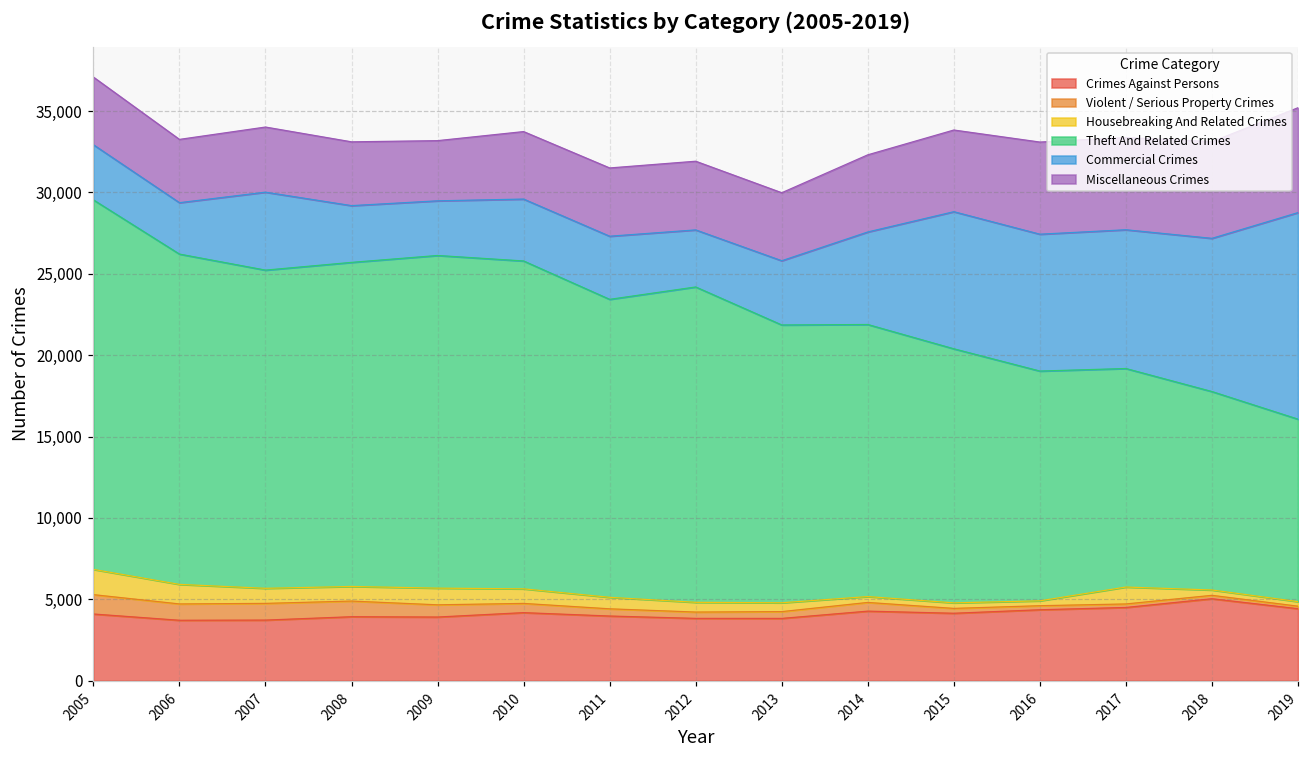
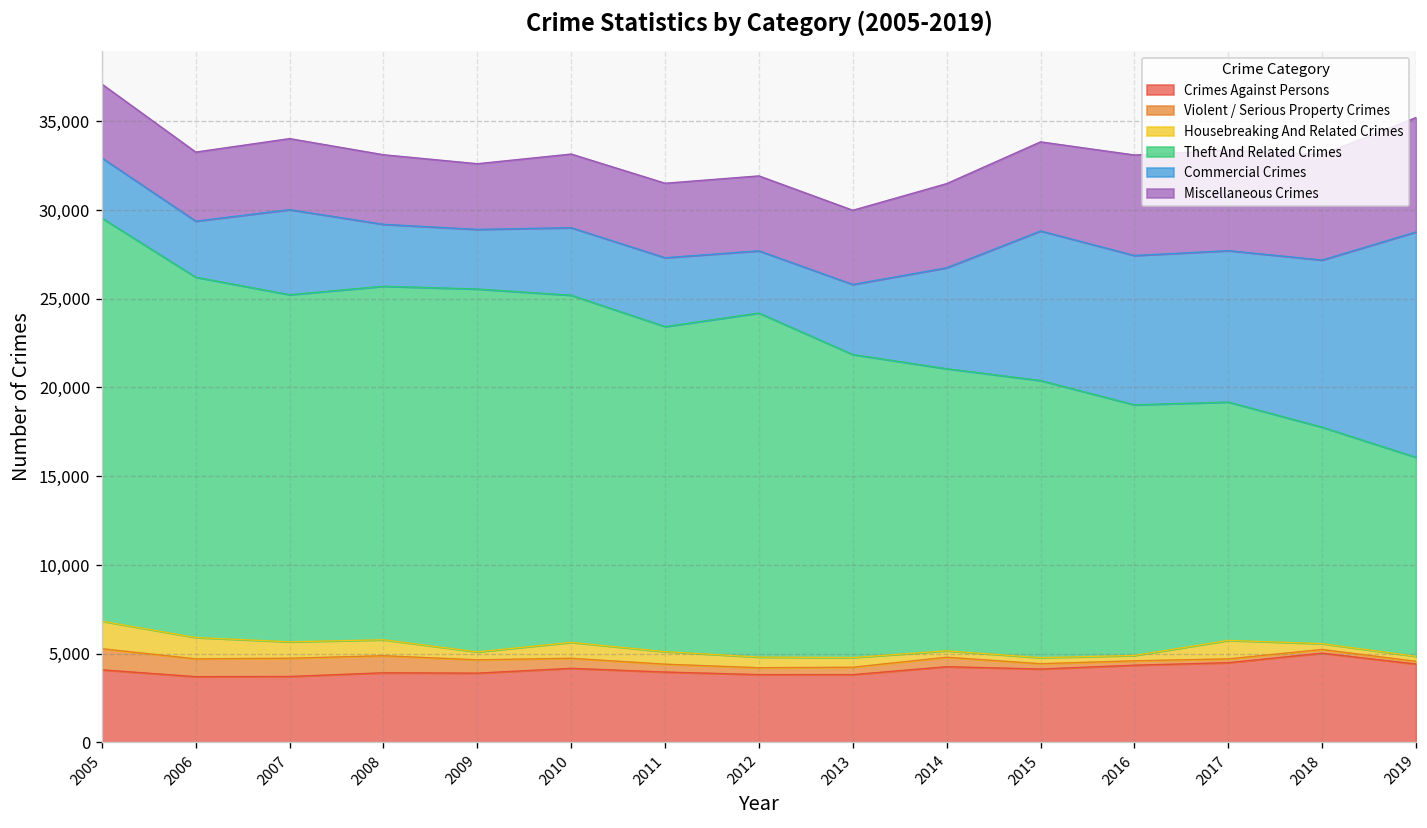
Housebreaking And Related Crimes, 2009: 1,000 -> 400
Theft And Related Crimes, 2010: 20,200 -> 19,600
Theft And Related Crimes, 2014: 16,700 -> 15,900
